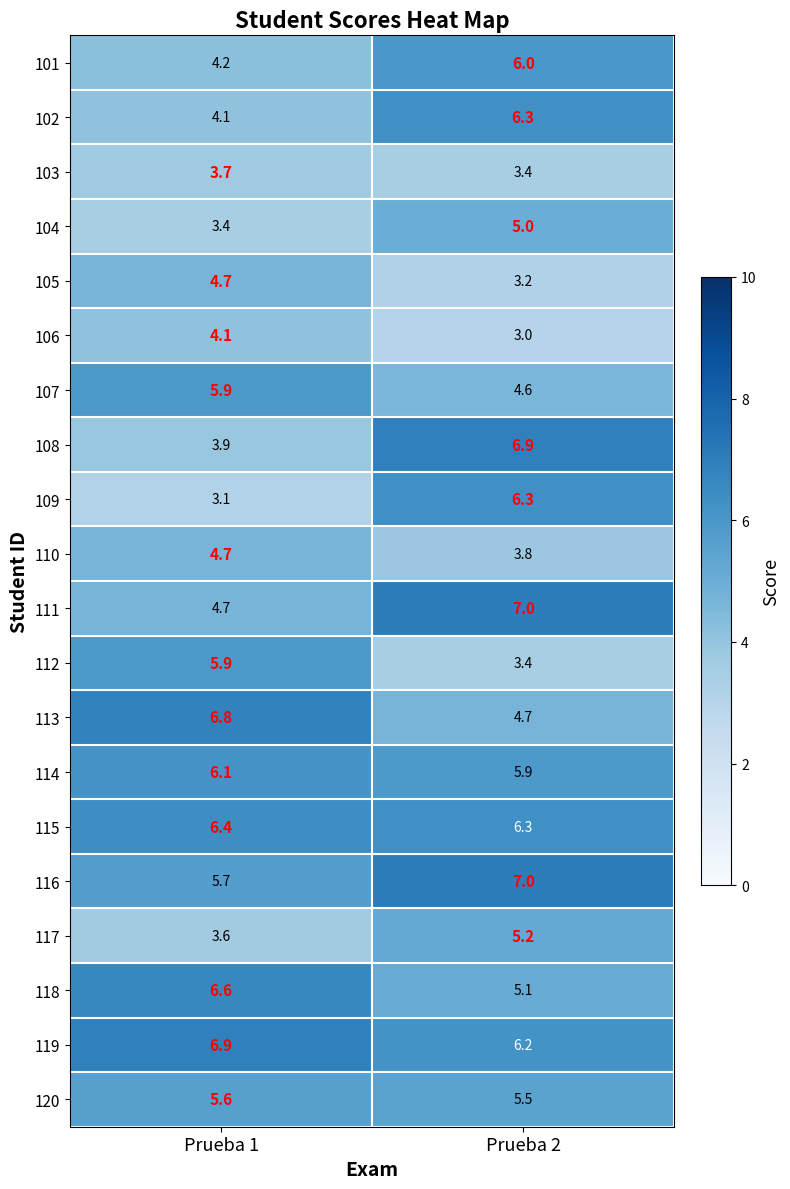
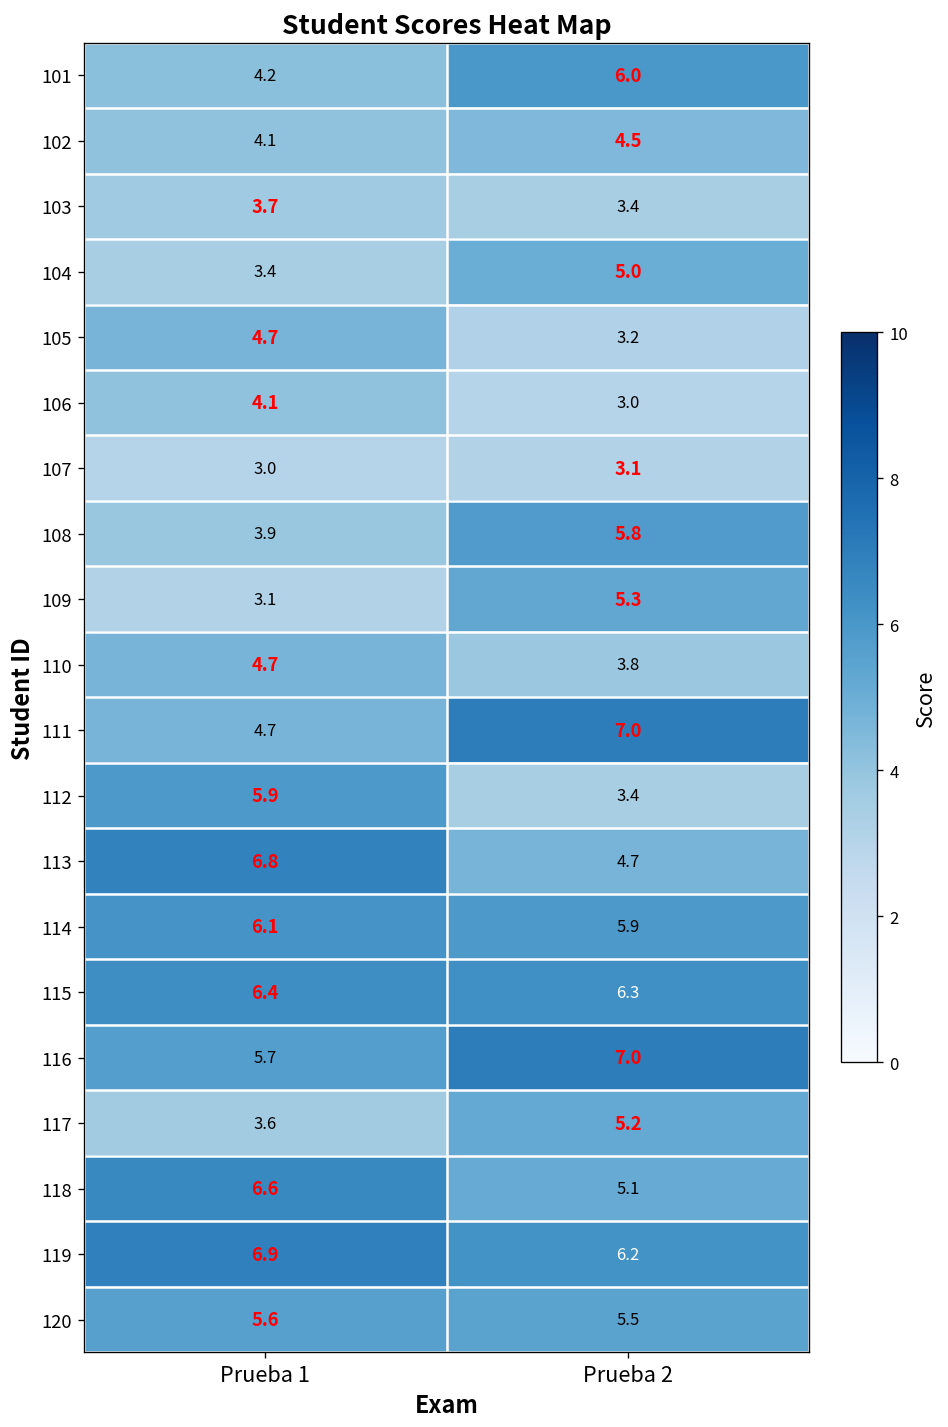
102, Prueba 2: 6.3 -> 4.5
107, Prueba 1: 5.9 -> 3.0
107, Prueba 2: 4.6 -> 3.1
108, Prueba 2: 6.9 -> 5.8
109, Prueba 2: 6.3 -> 5.3
